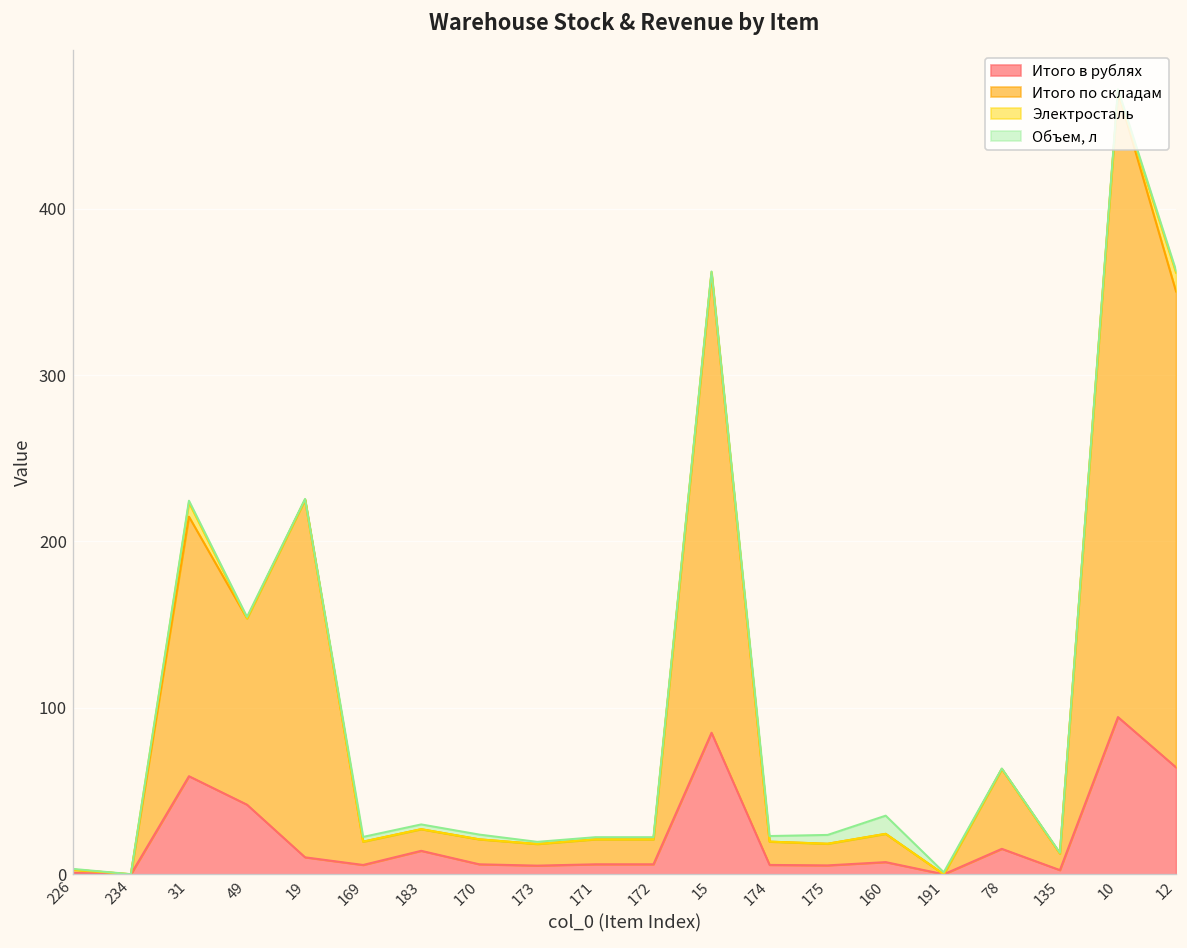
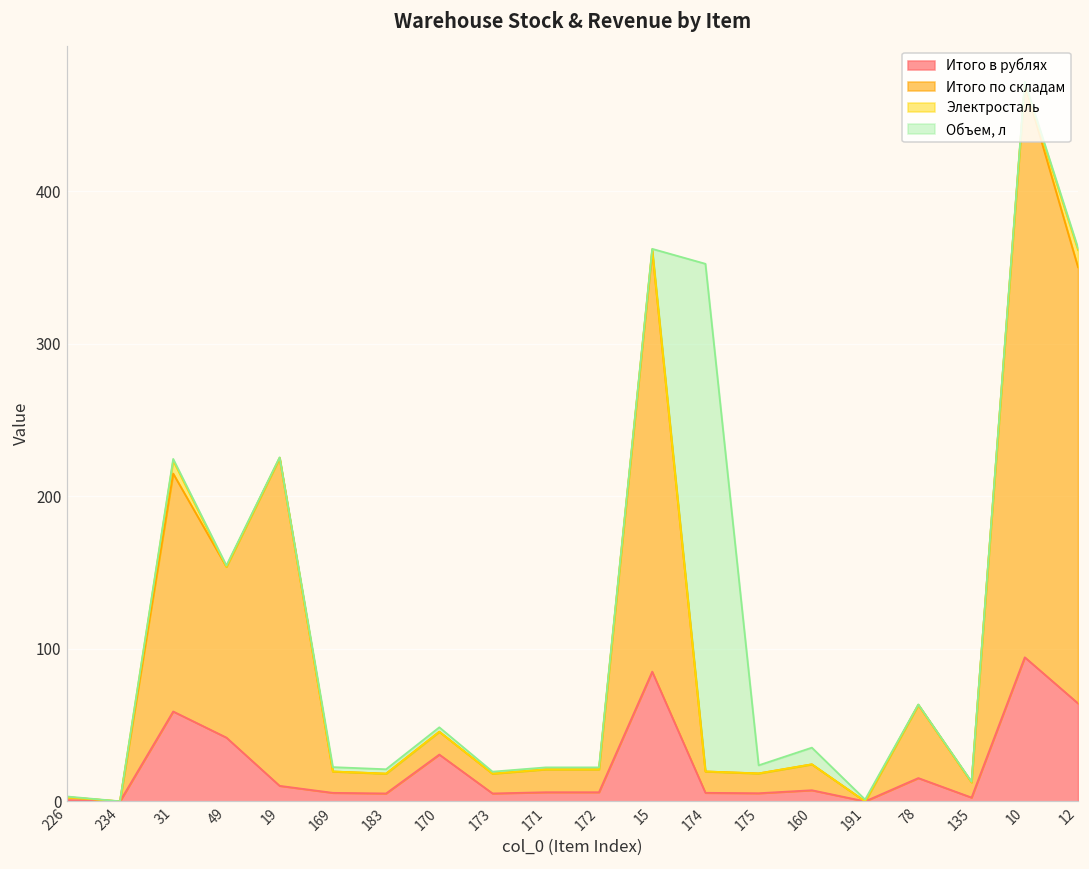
Итого в рублях, 183: 14 -> 5
Итого в рублях, 170: 6 -> 31
Объем, л, 174: 3 -> 333
